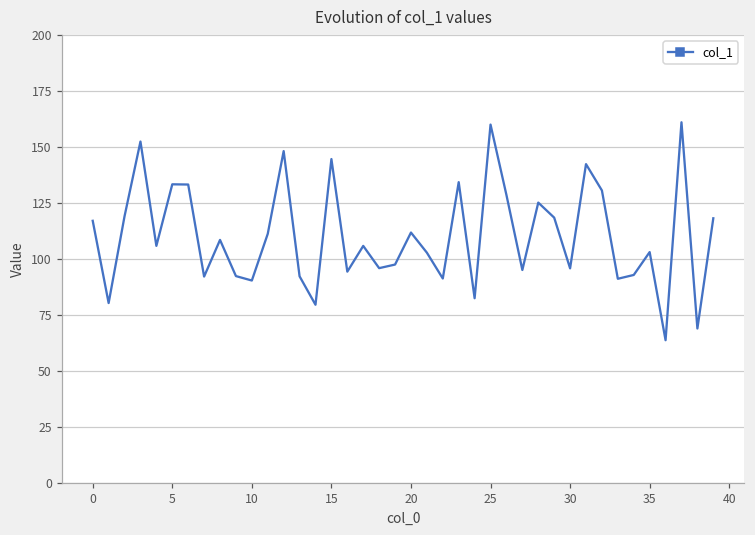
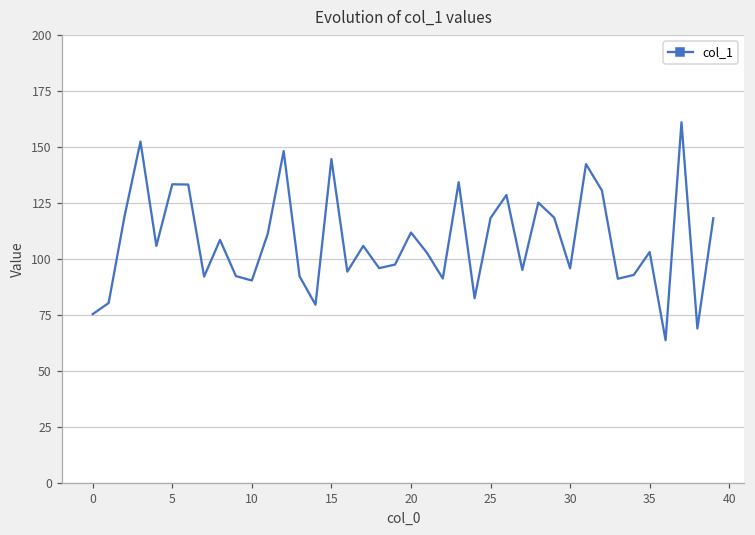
0: 117 -> 75
25: 160 -> 118
